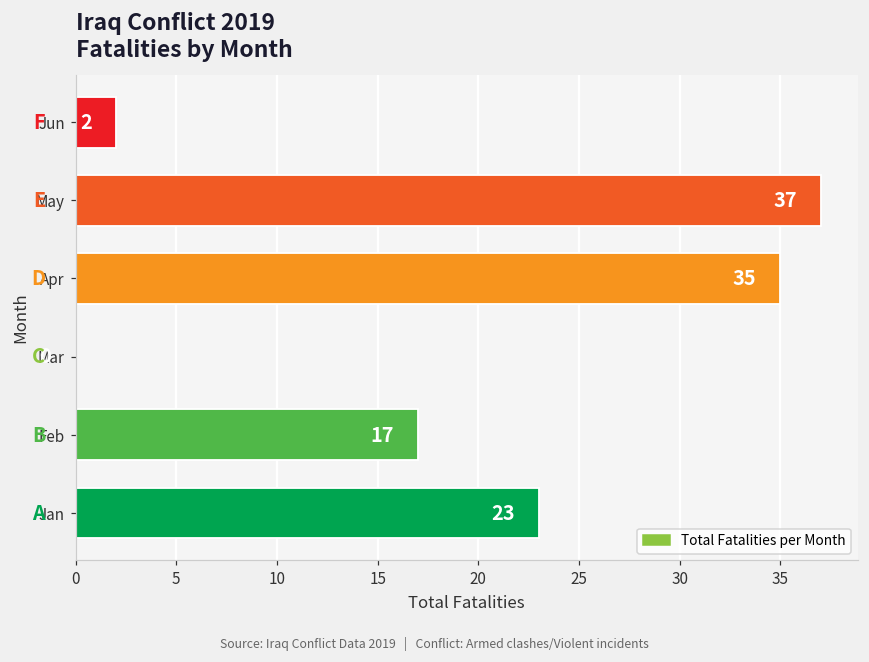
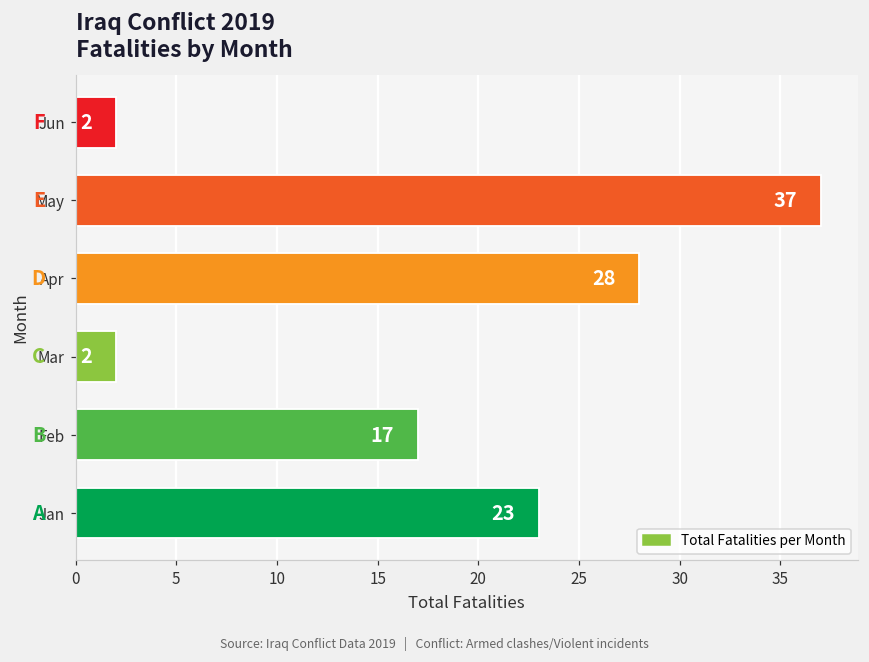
Apr: 35 -> 28
Mar: 0 -> 2
